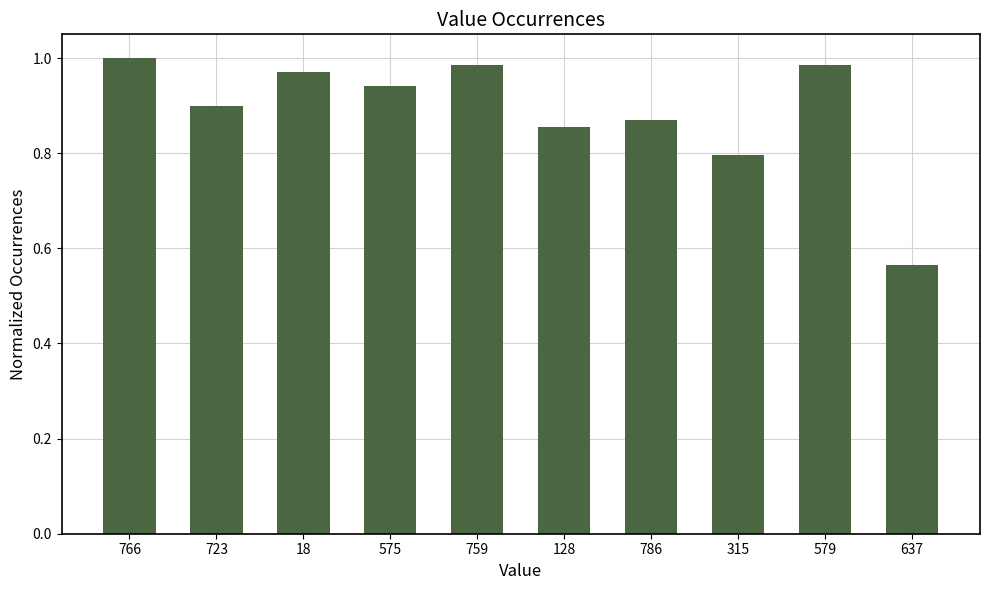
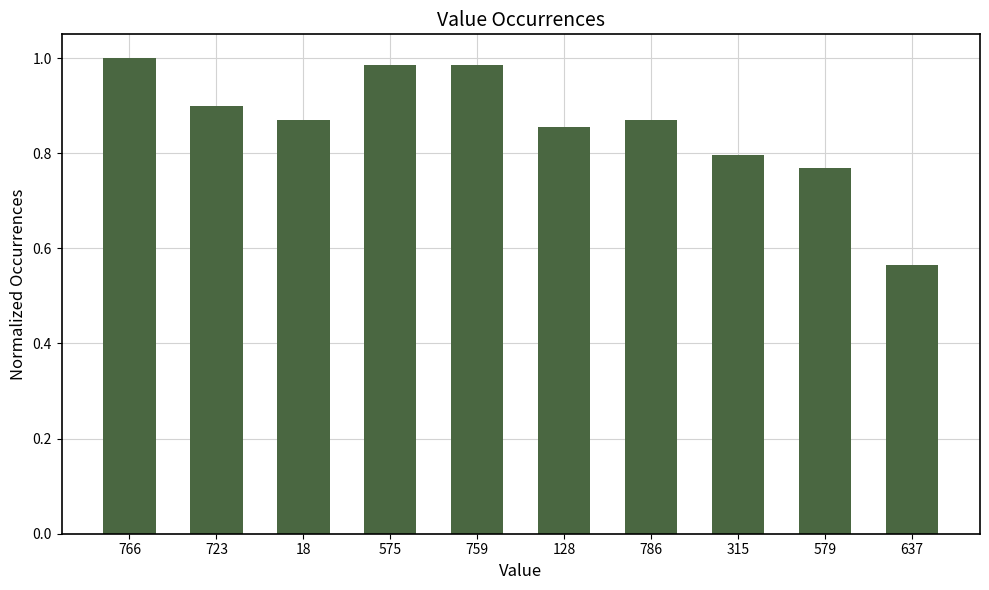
18: 0.97 -> 0.87
575: 0.94 -> 0.99
579: 0.99 -> 0.77
